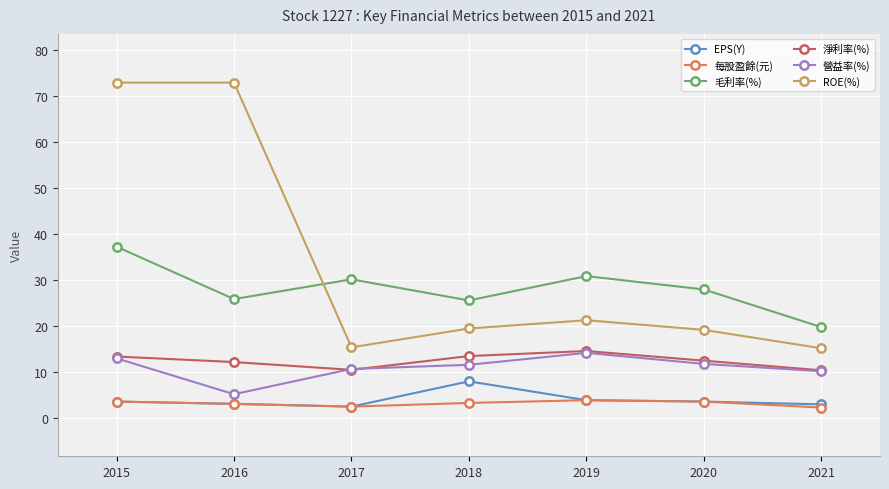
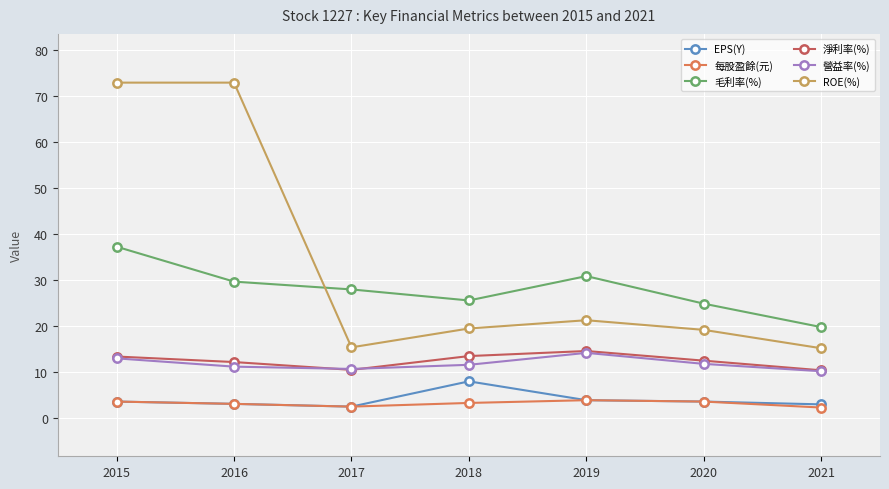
毛利率(%), 2016: 26 -> 30
營益率(%), 2016: 5 -> 11
毛利率(%), 2017: 30 -> 28
毛利率(%), 2020: 28 -> 25
